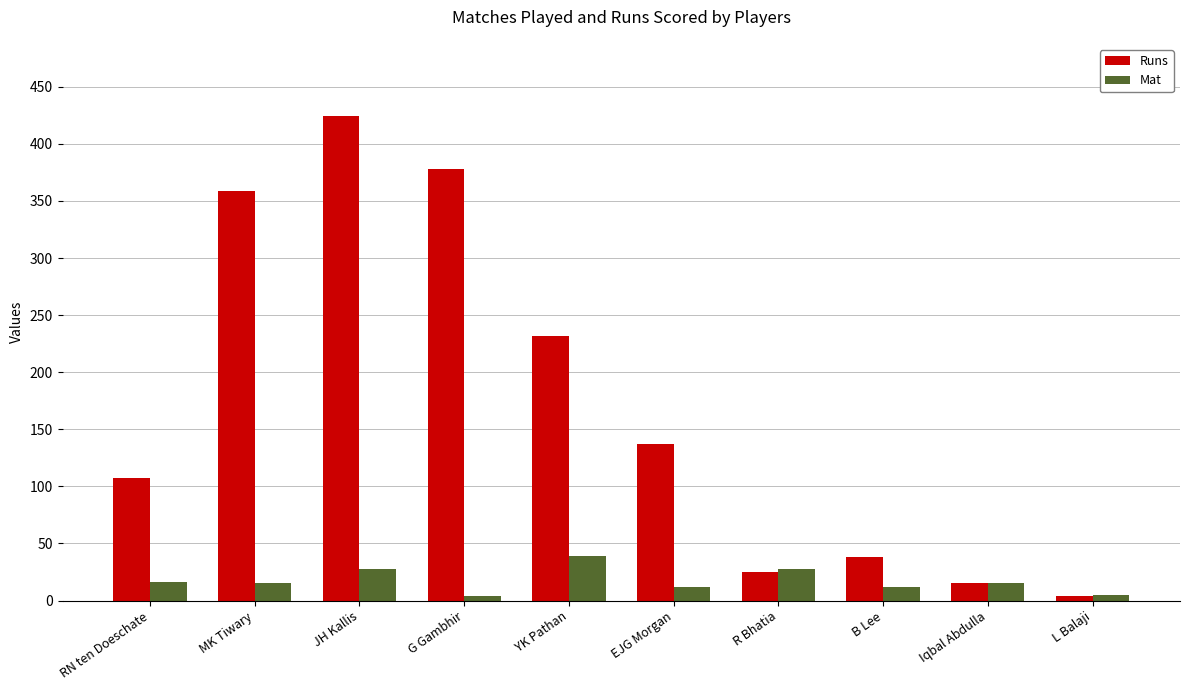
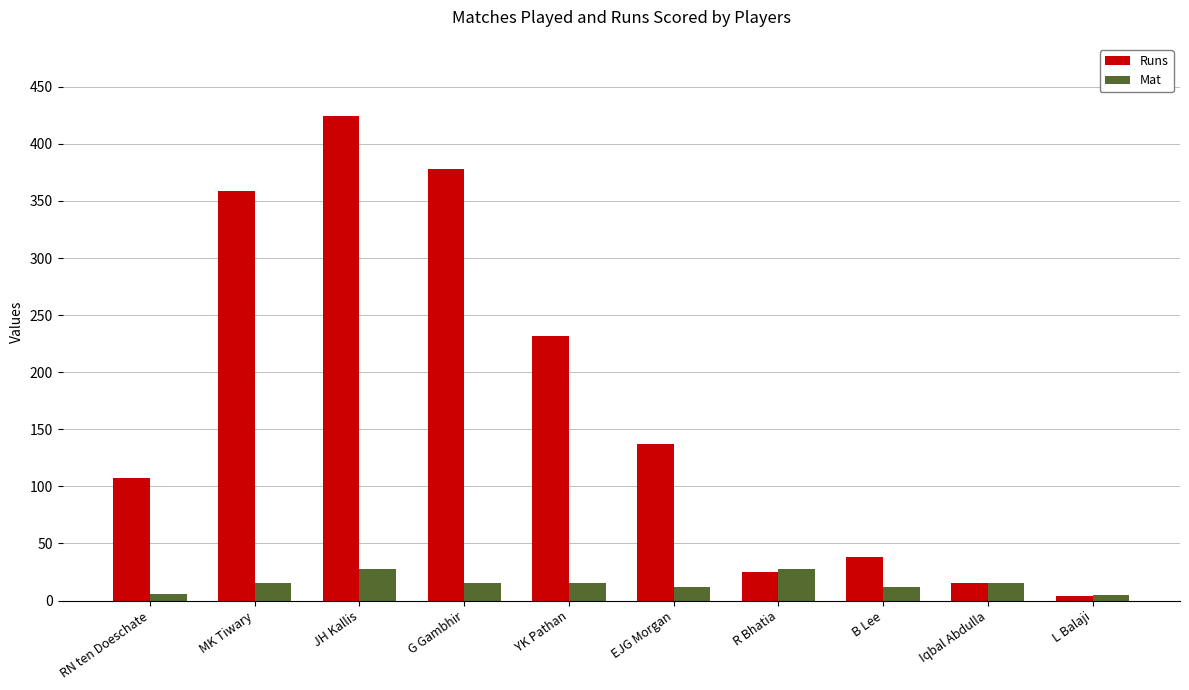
Mat, RN ten Doeschate: 16 -> 6
Mat, G Gambhir: 4 -> 15
Mat, YK Pathan: 39 -> 15
